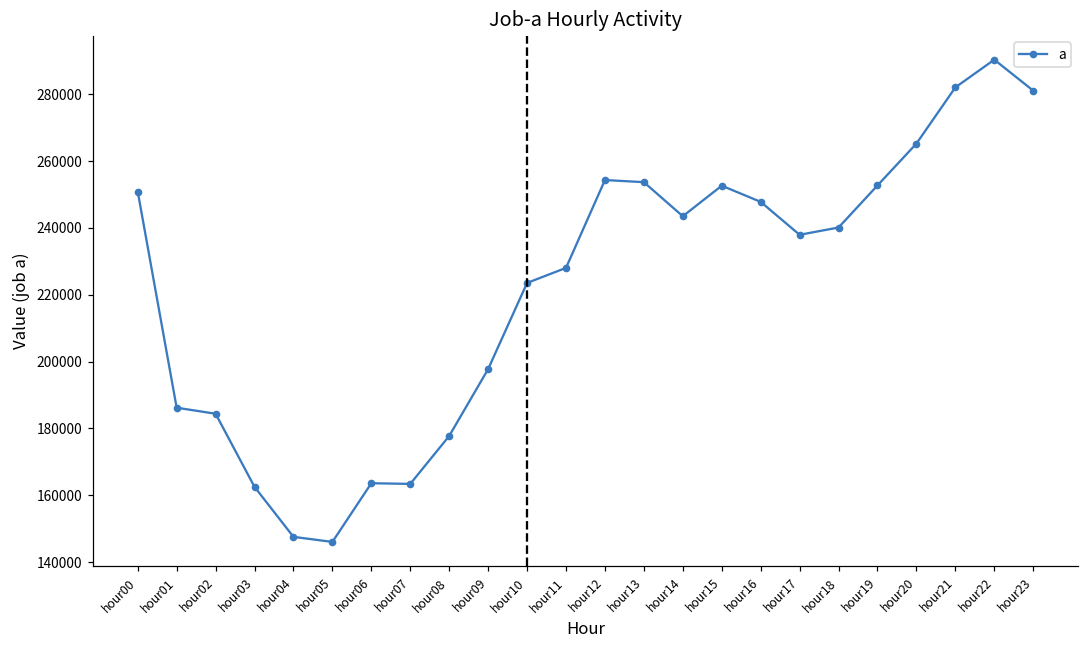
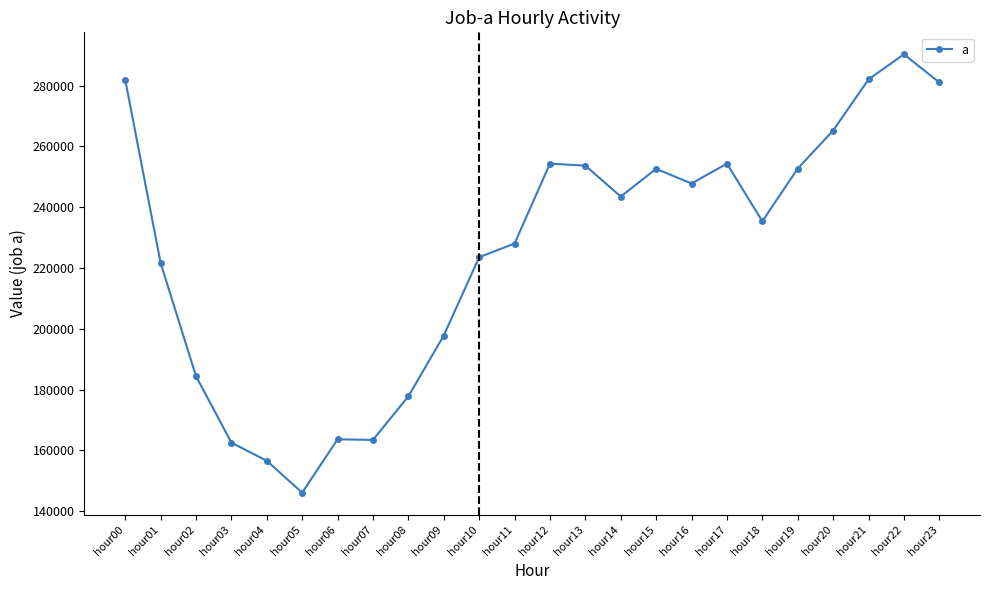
hour00: 251000 -> 282000
hour01: 186000 -> 222000
hour04: 148000 -> 157000
hour17: 238000 -> 254000
hour18: 240000 -> 235000
